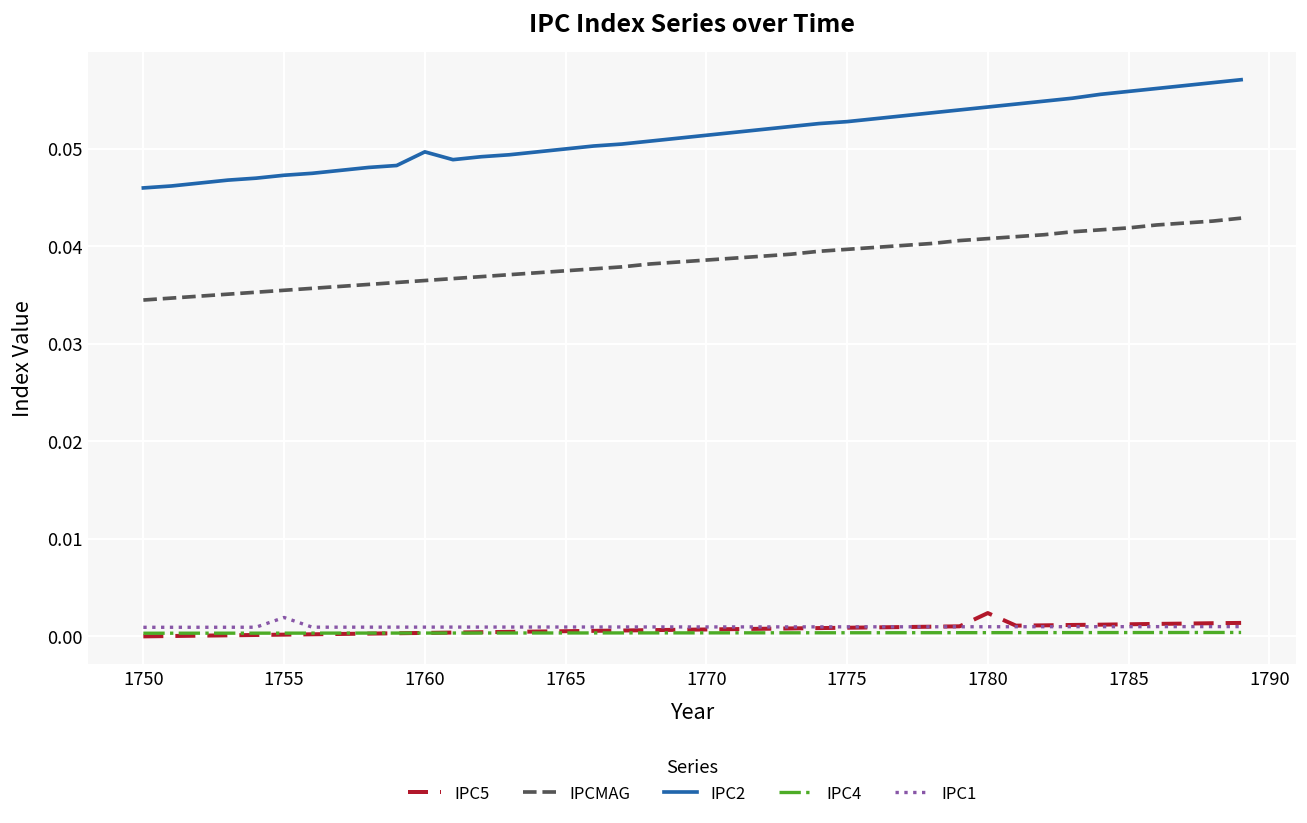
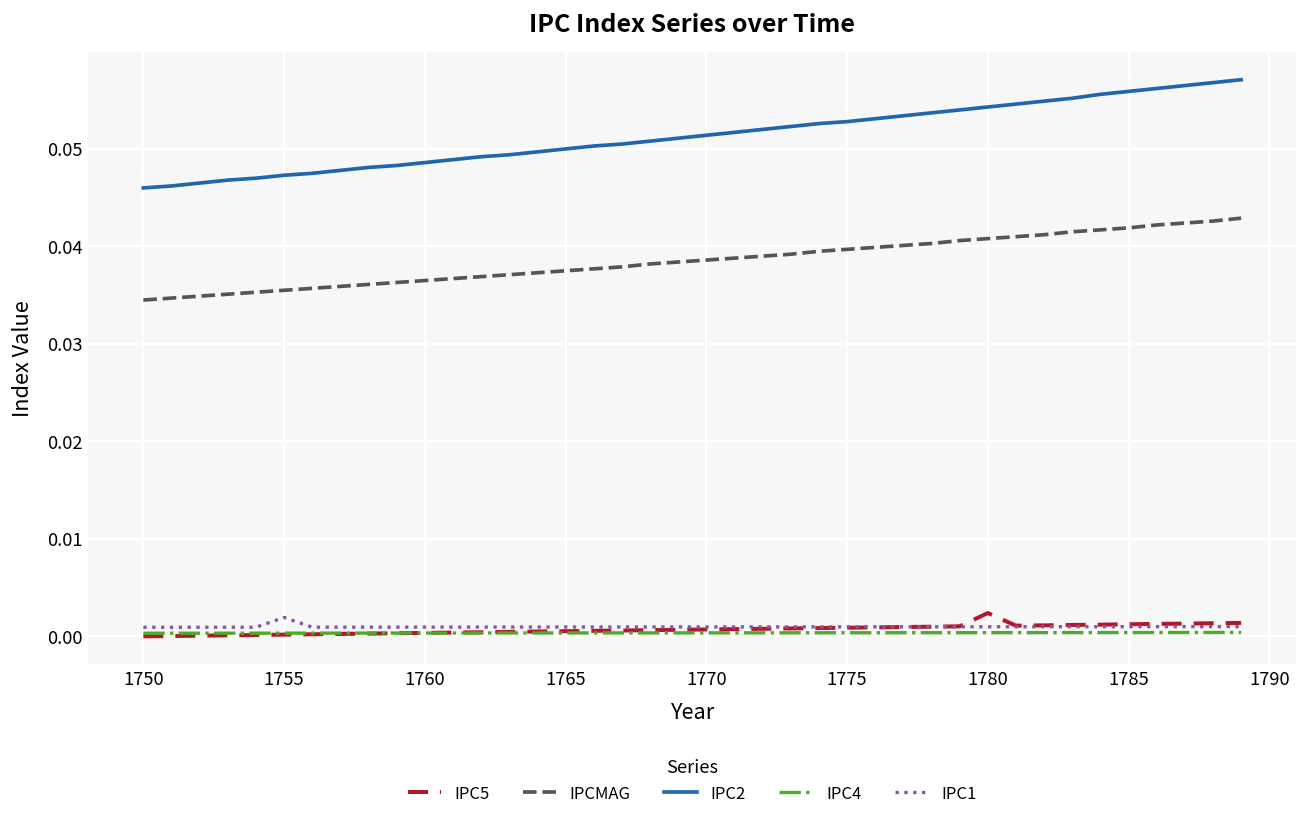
IPC2, 1760: 0.050 -> 0.049
